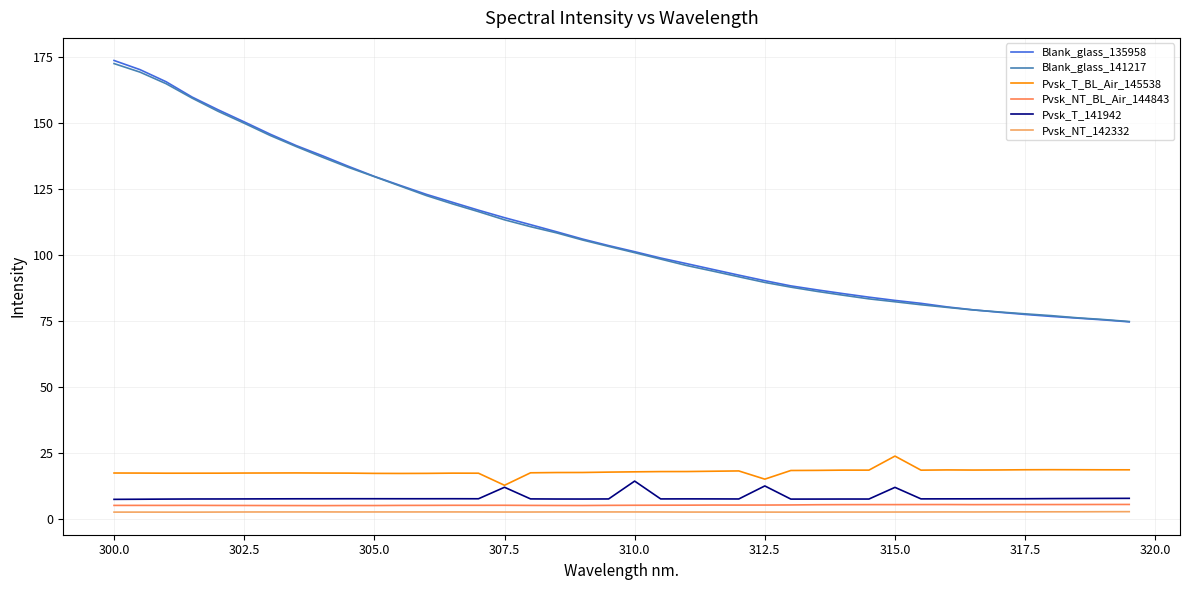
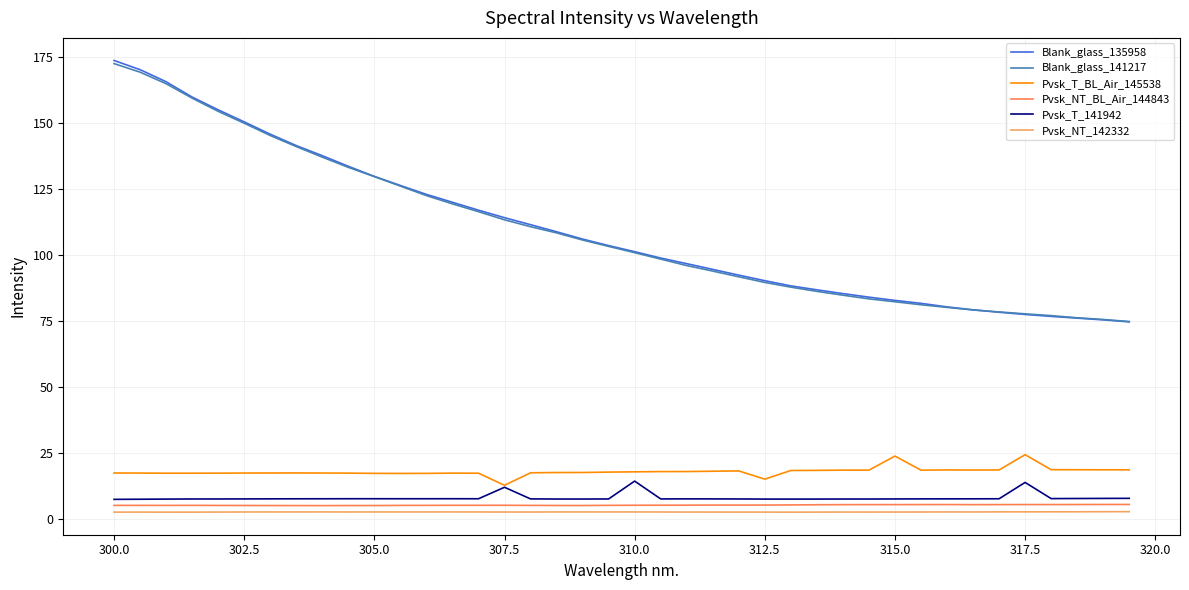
Pvsk_T_141942, 312.5: 13 -> 8
Pvsk_T_141942, 315.0: 12 -> 8
Pvsk_T_BL_Air_145538, 317.5: 19 -> 24
Pvsk_T_141942, 317.5: 8 -> 14
